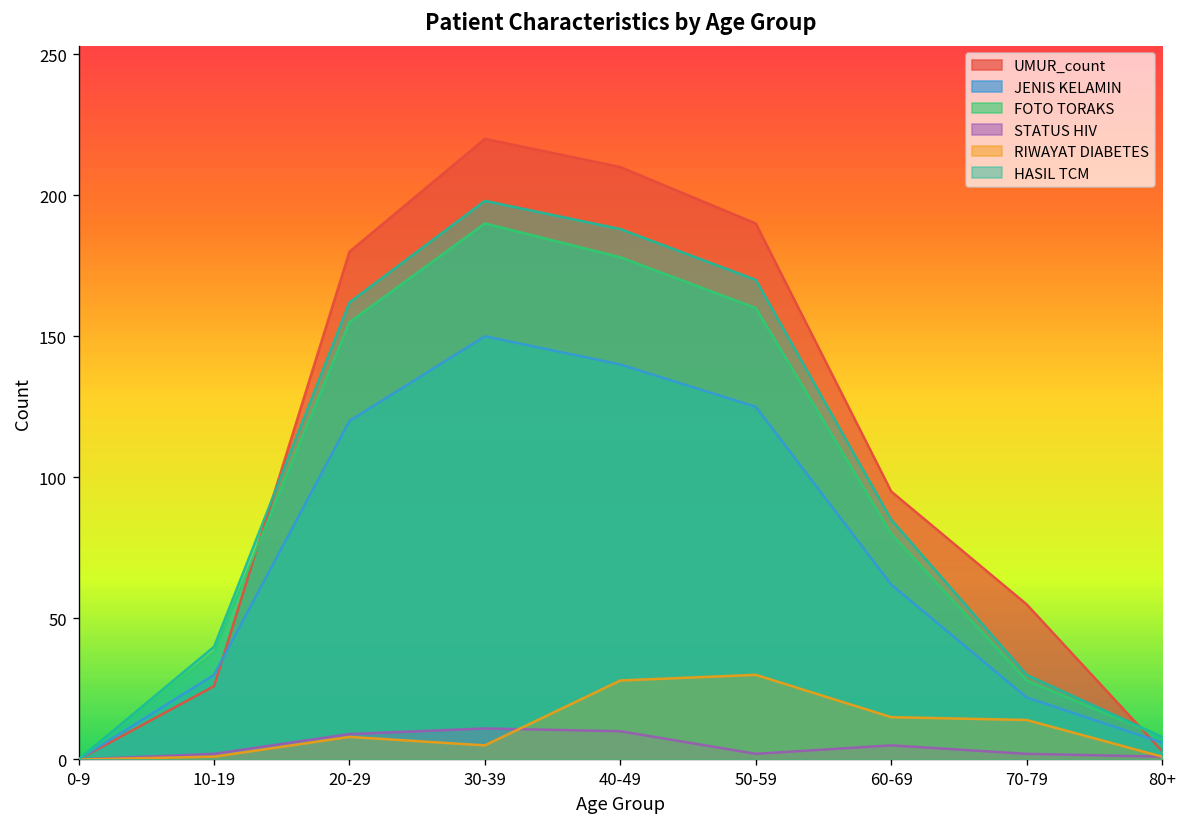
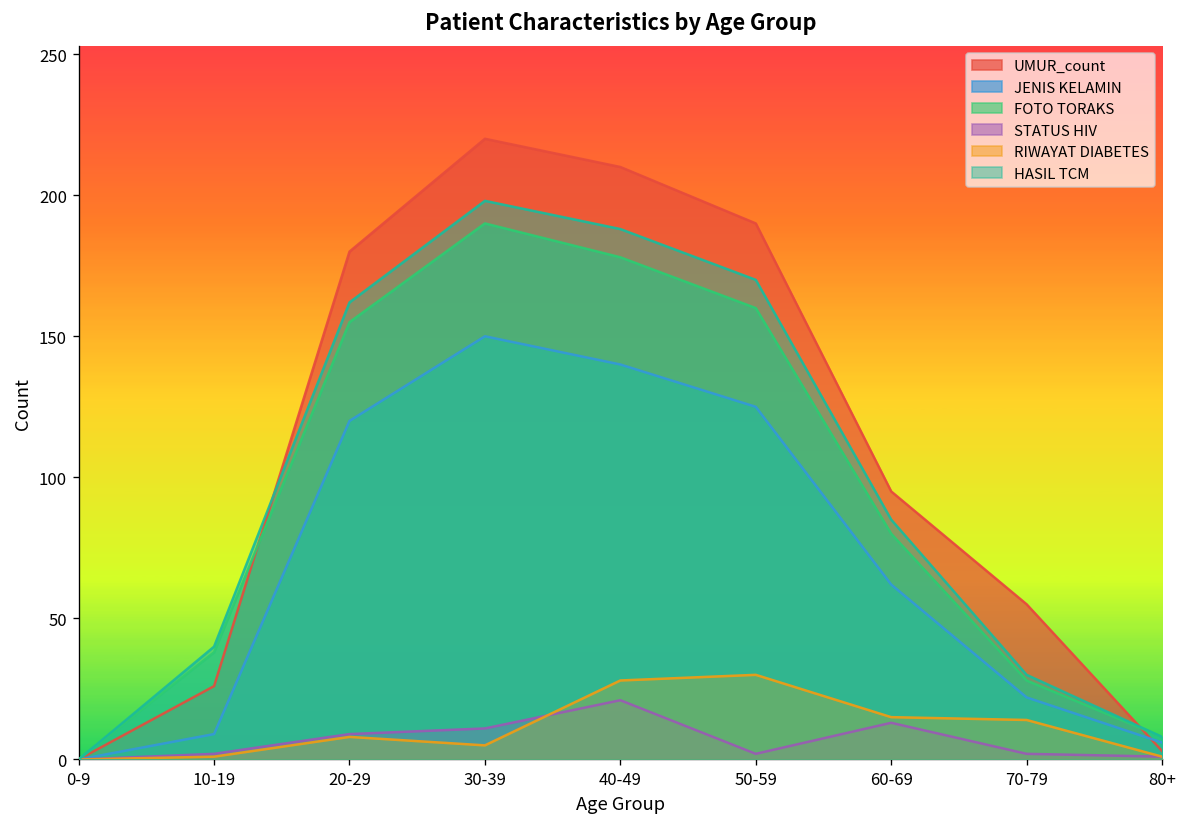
JENIS KELAMIN, 10-19: 30 -> 9
STATUS HIV, 40-49: 10 -> 21
STATUS HIV, 60-69: 5 -> 13
